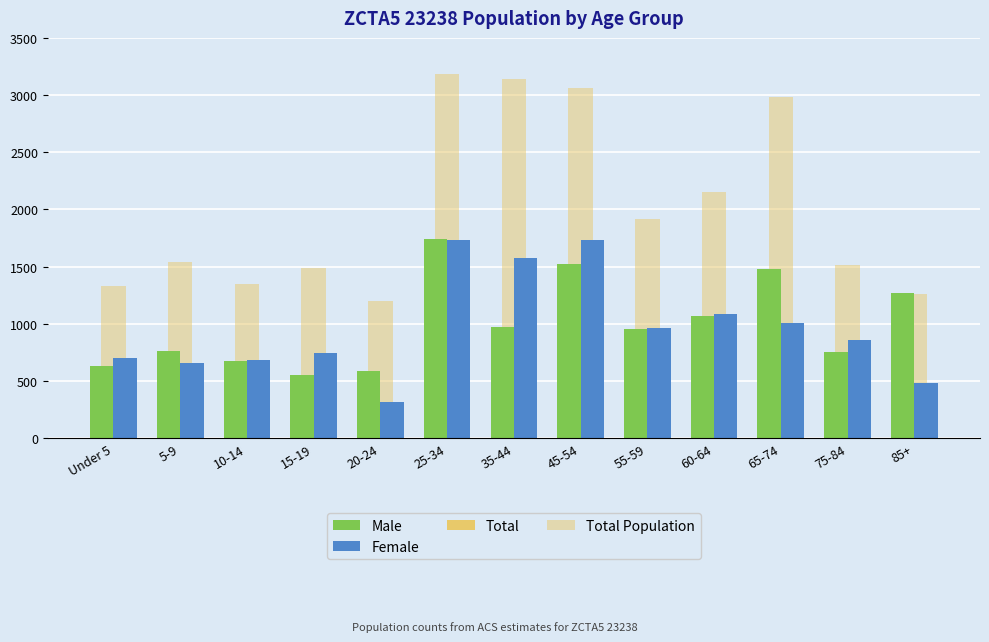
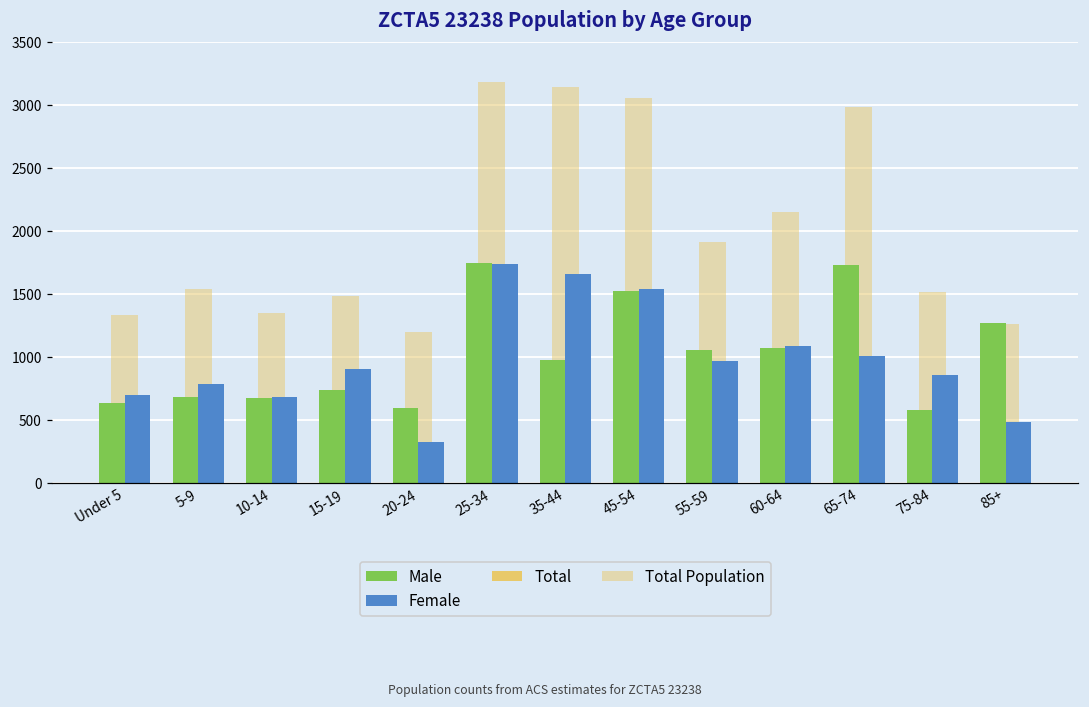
Male, 5-9: 760 -> 680
Female, 5-9: 660 -> 780
Male, 15-19: 560 -> 740
Female, 15-19: 750 -> 910
Female, 35-44: 1580 -> 1660
Female, 45-54: 1740 -> 1540
Male, 55-59: 950 -> 1050
Male, 65-74: 1480 -> 1730
Male, 75-84: 750 -> 580
